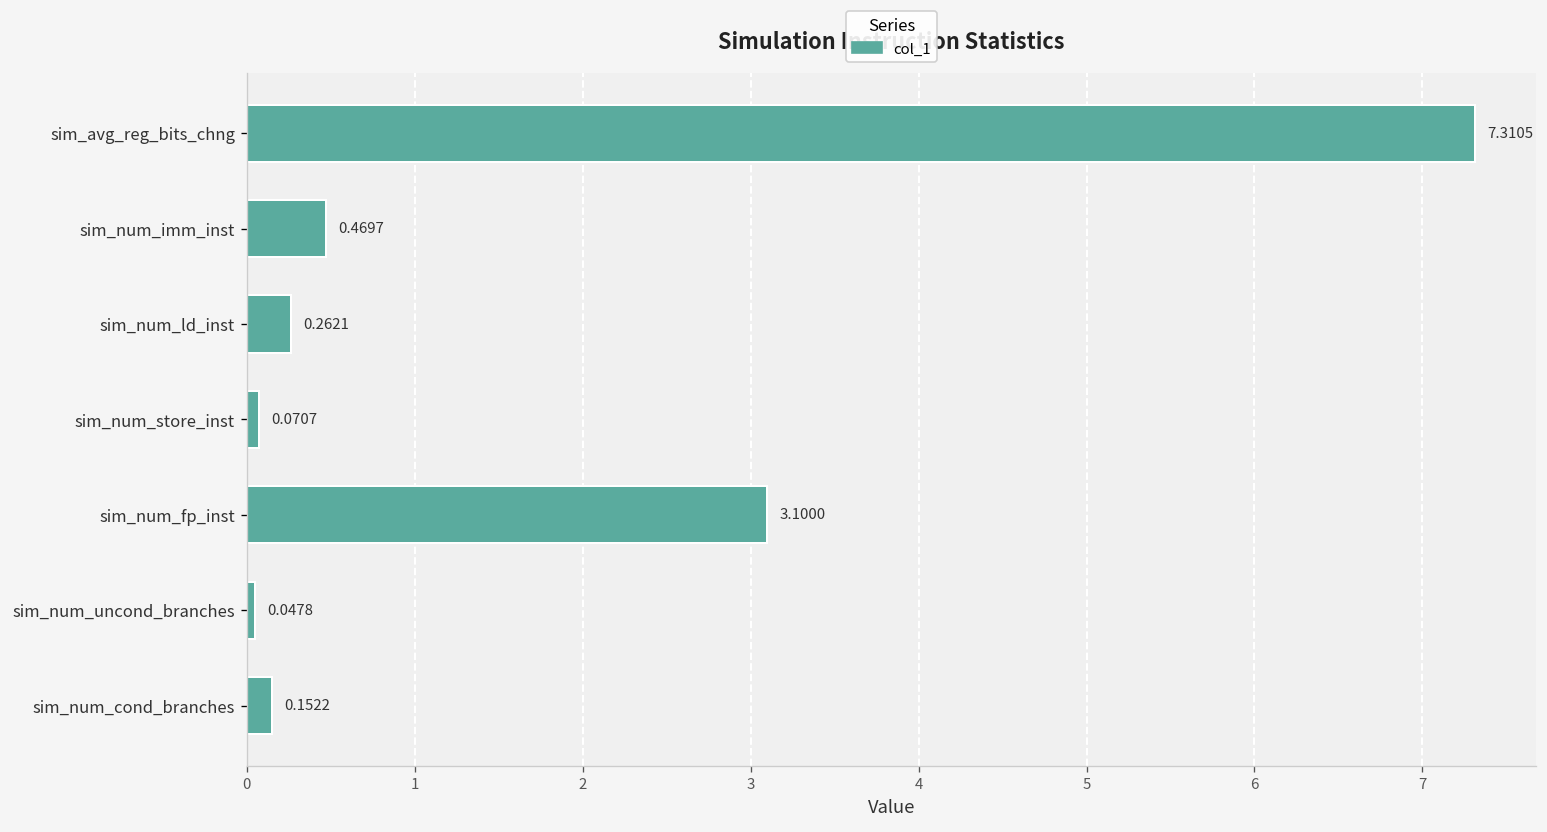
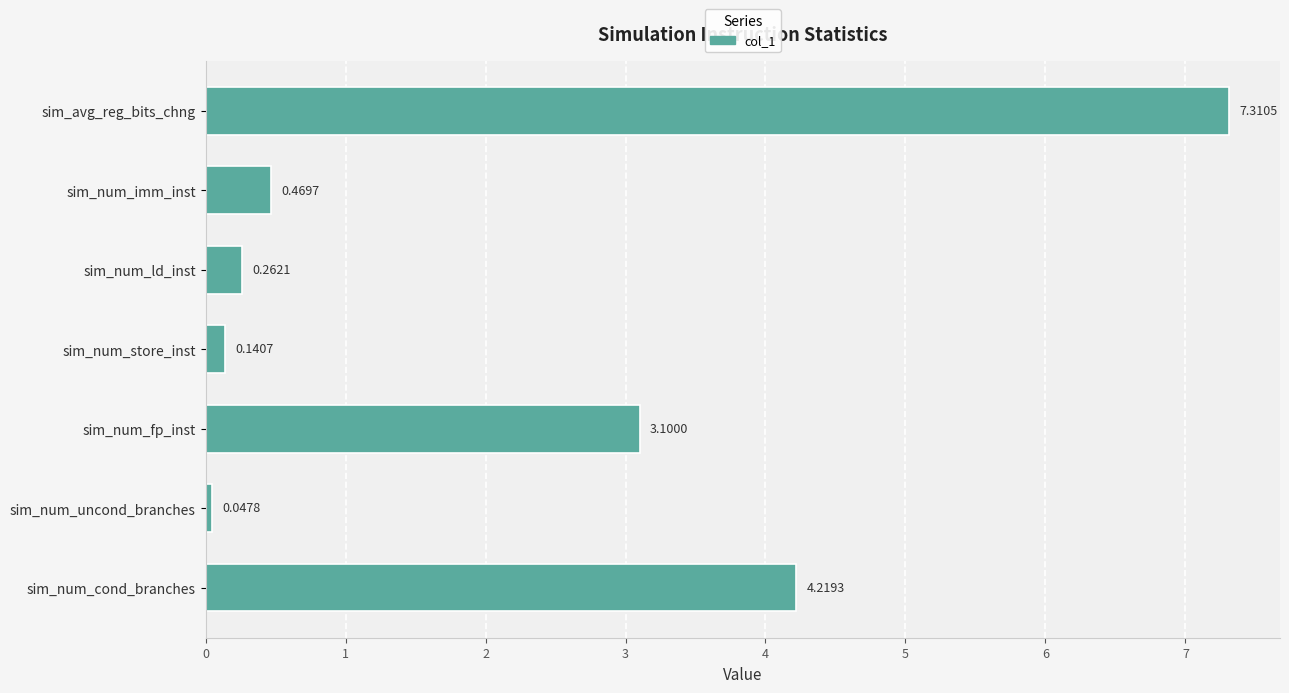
sim_num_store_inst: 0.0707 -> 0.1407
sim_num_cond_branches: 0.1522 -> 4.2193
